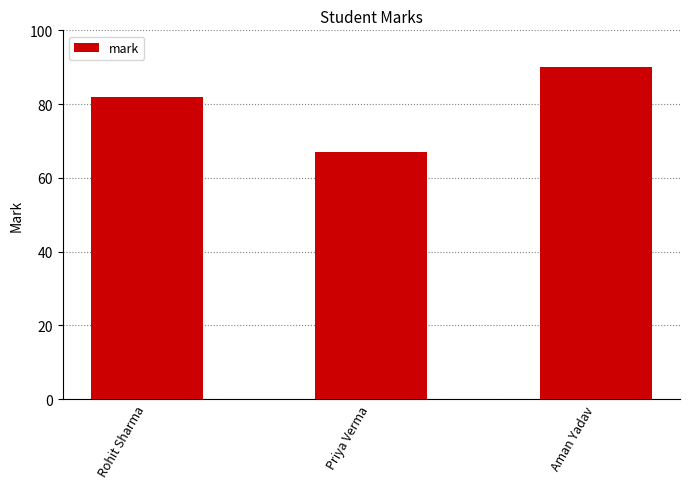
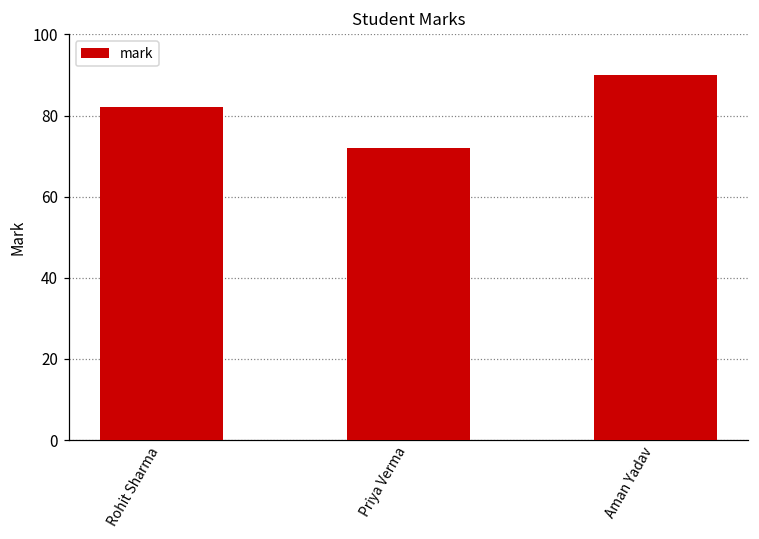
Priya Verma: 67 -> 72
